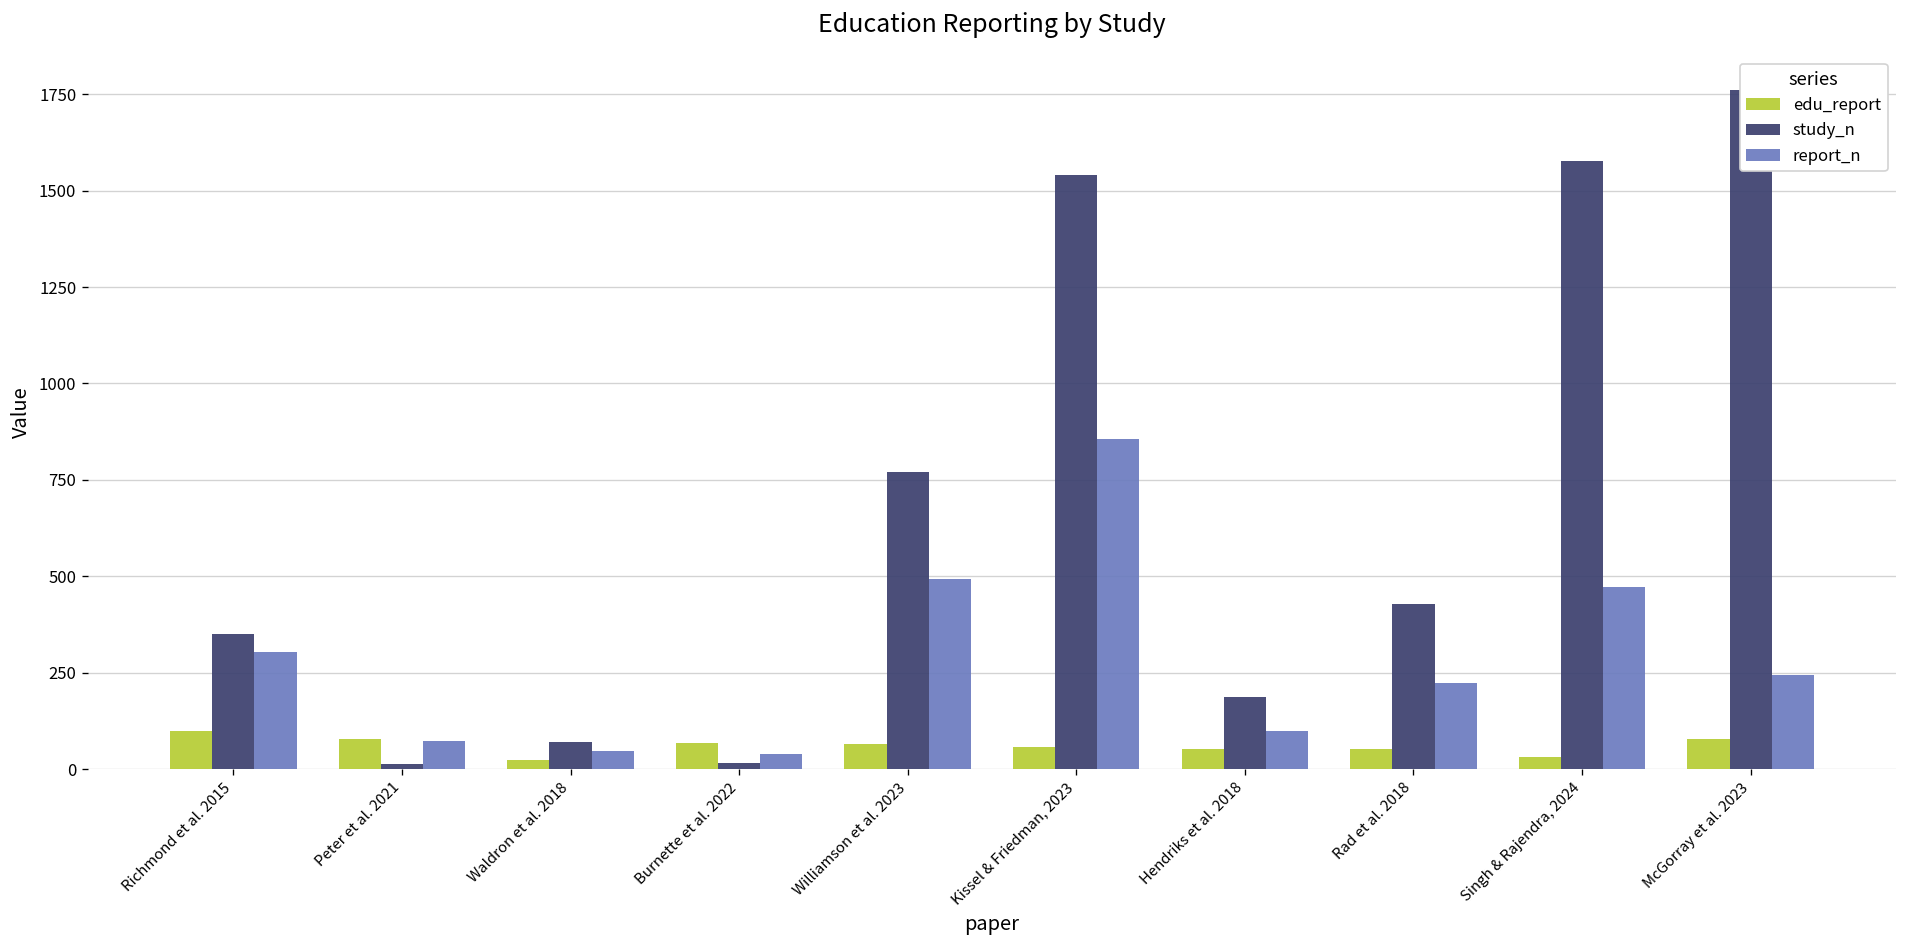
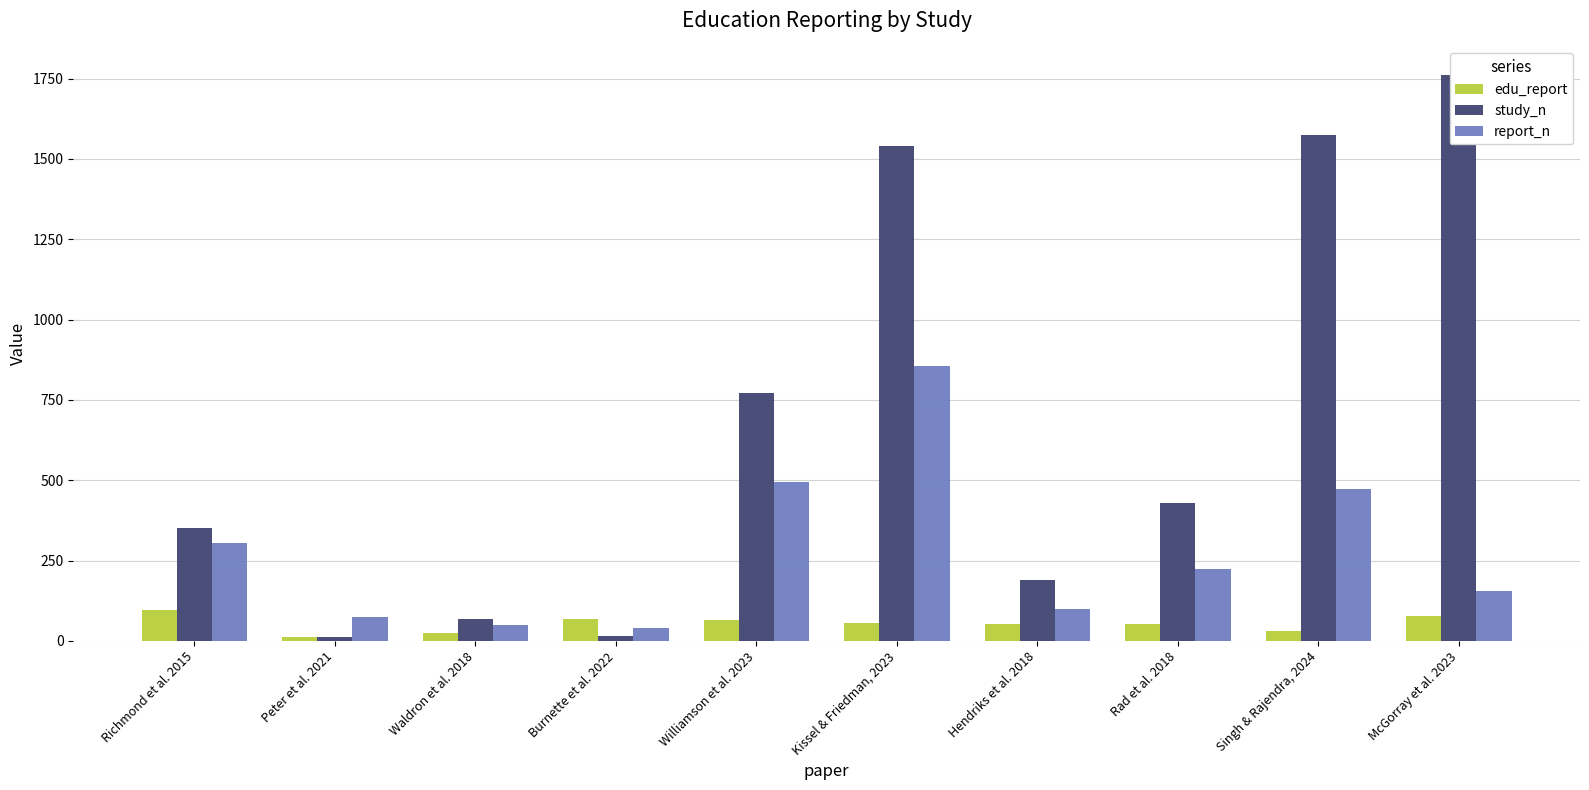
edu_report, Peter et al. 2021: 80 -> 10
report_n, McGorray et al. 2023: 240 -> 150
